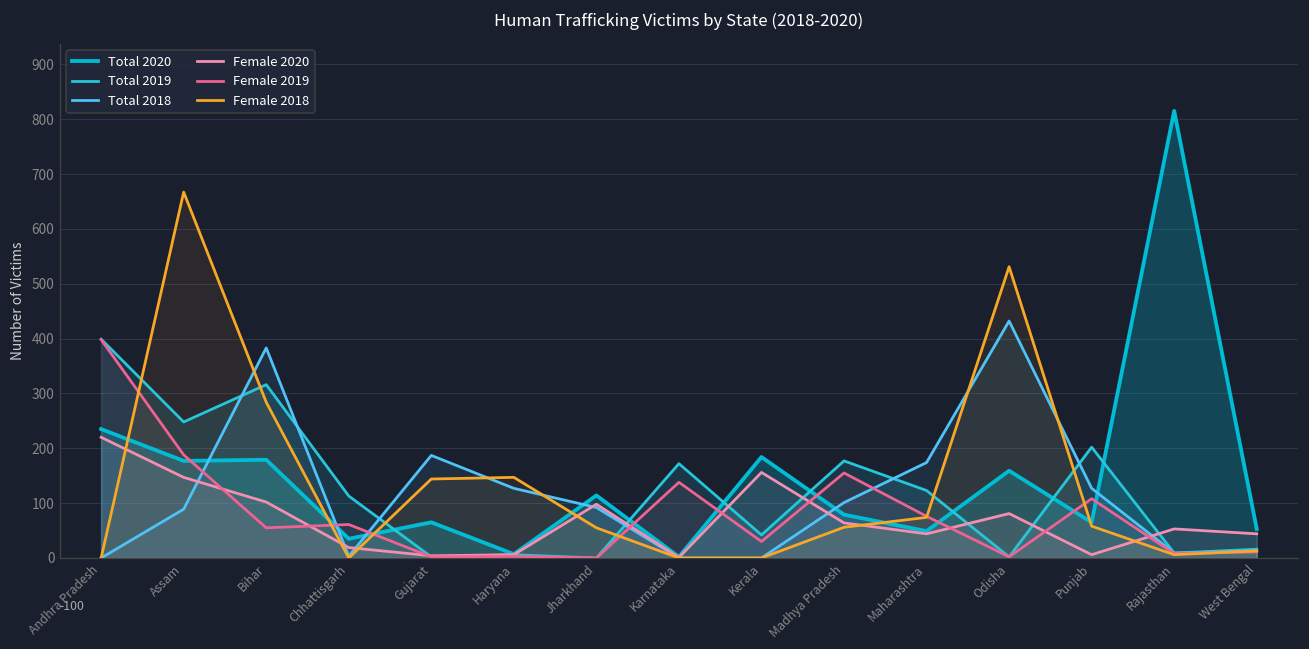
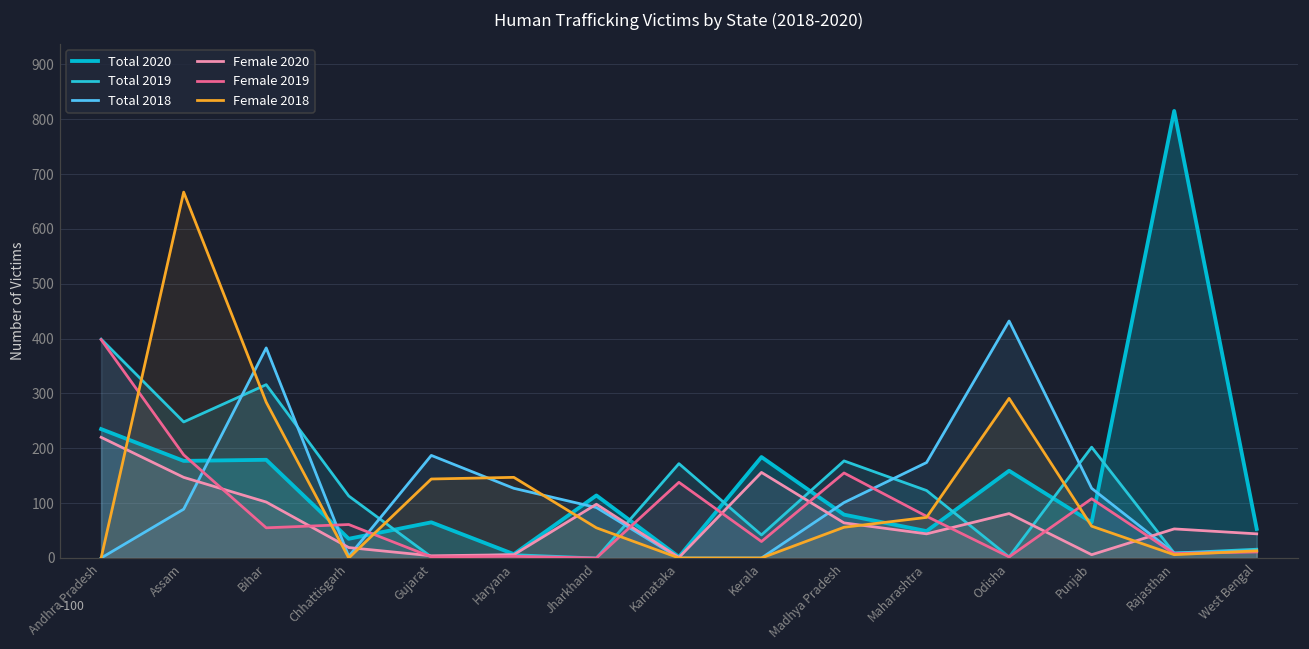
Female 2018, Odisha: 530 -> 290
